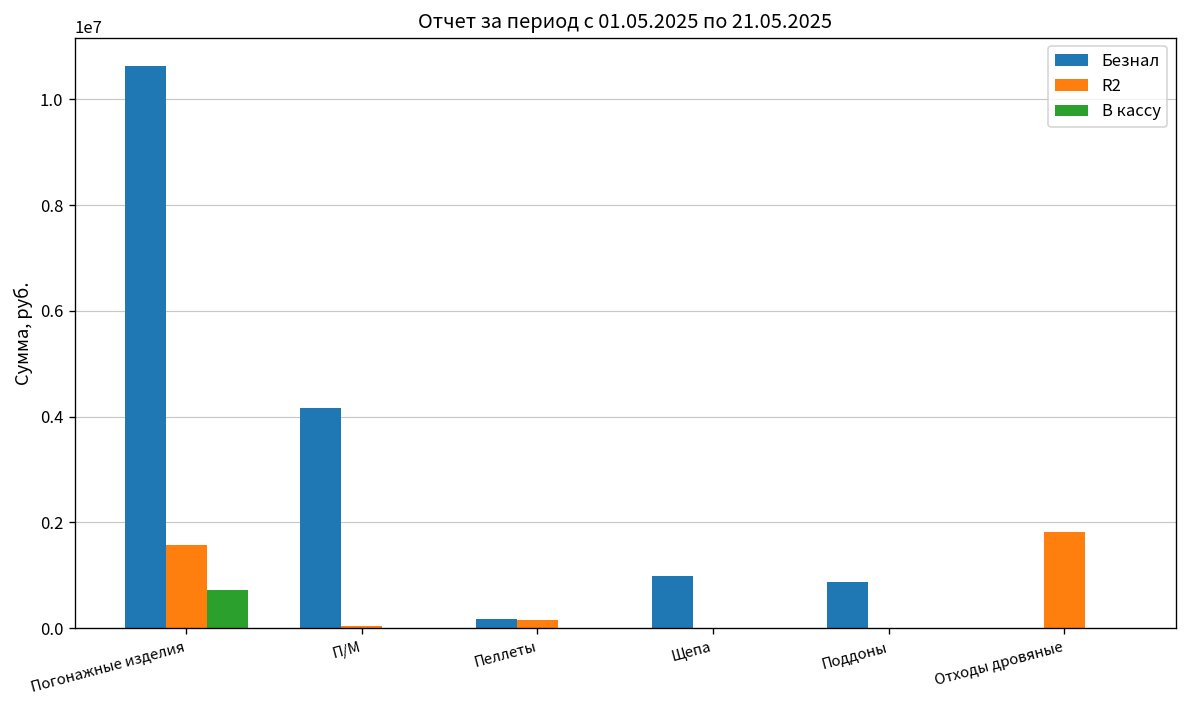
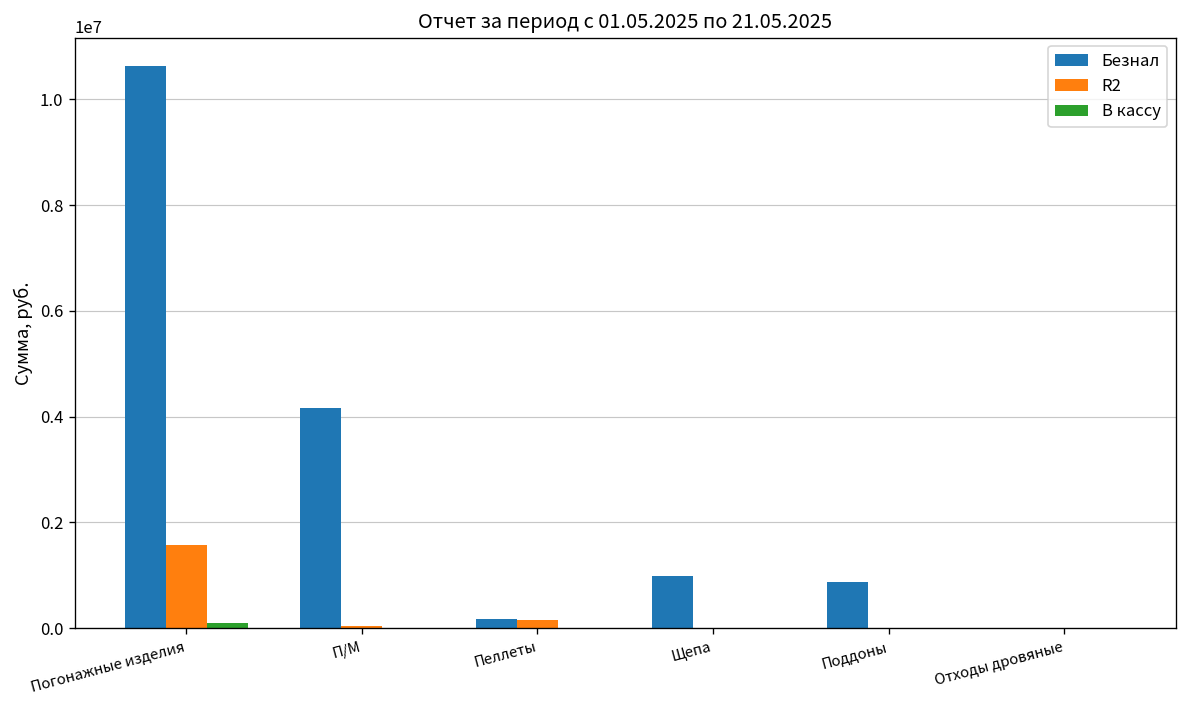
В кассу, Погонажные изделия: 700000 -> 100000
R2, Отходы дровяные: 1800000 -> 0
